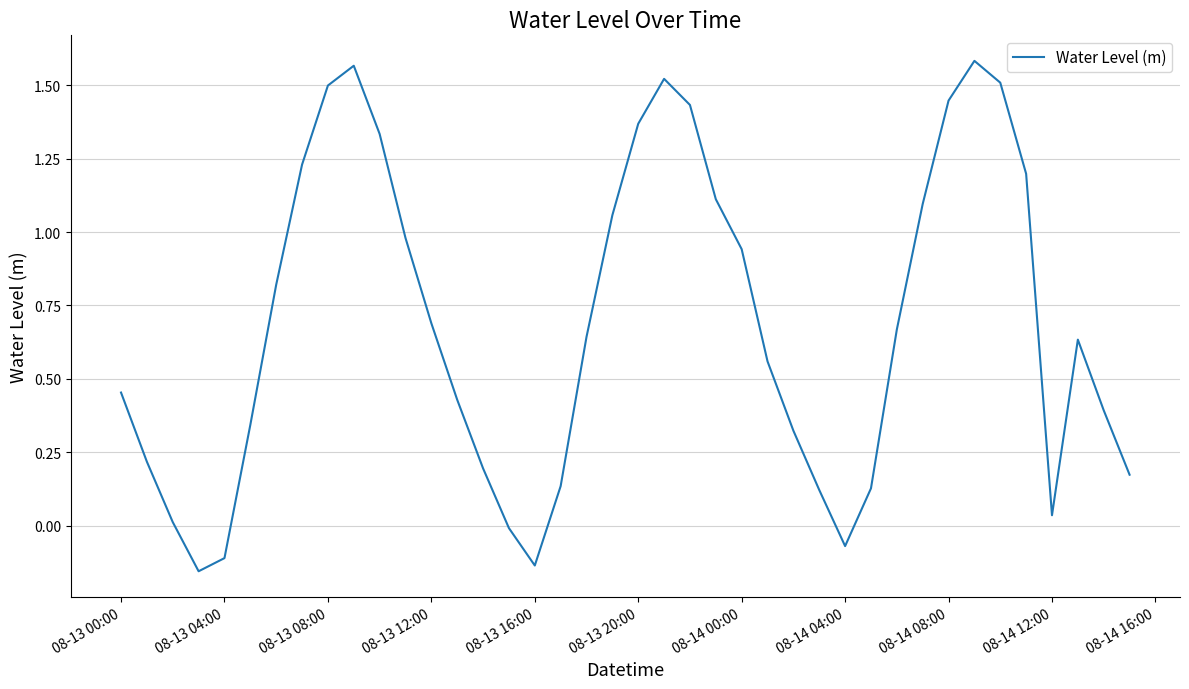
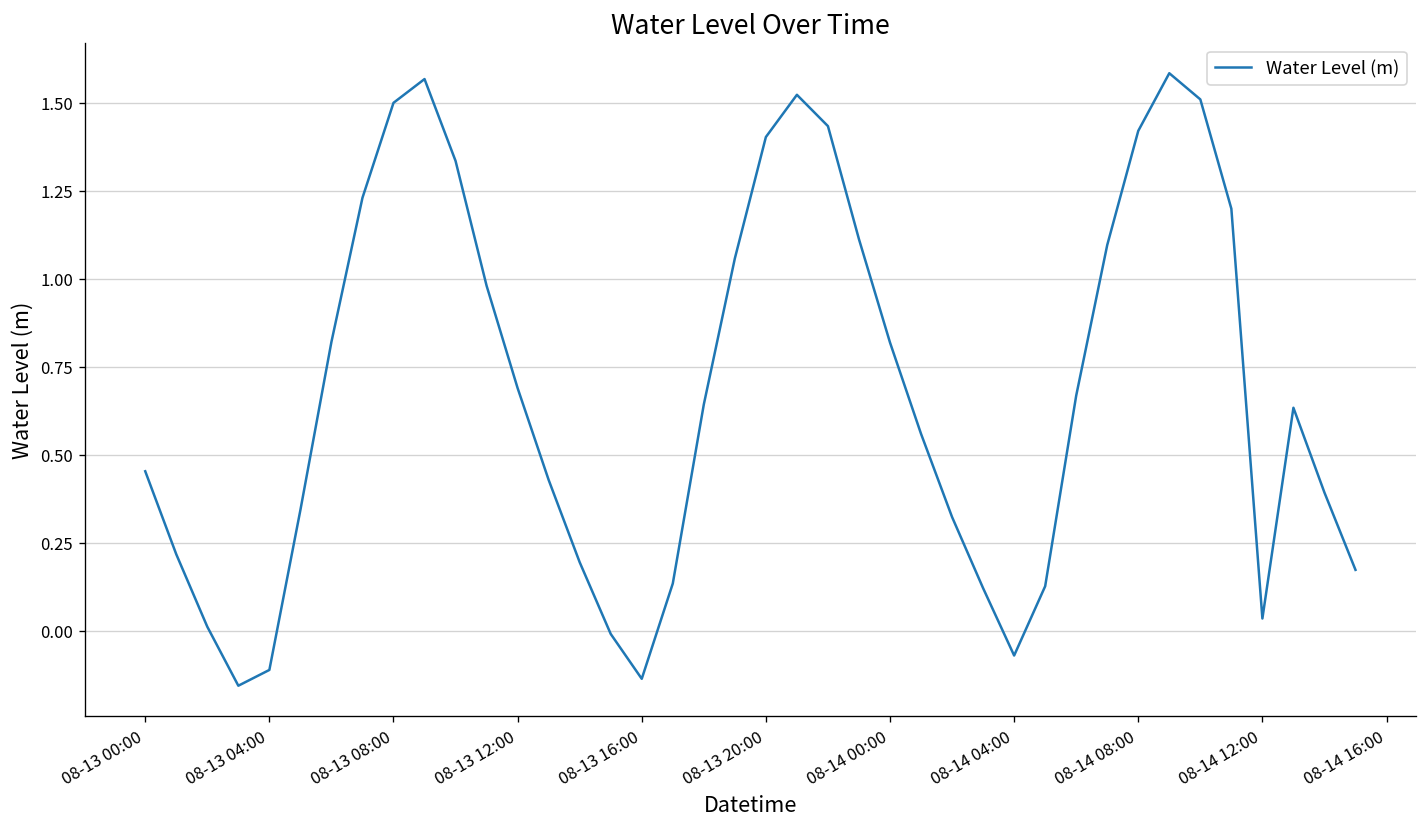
08-13 20:00: 1.37 -> 1.40
08-14 00:00: 0.94 -> 0.82
08-14 08:00: 1.45 -> 1.42
